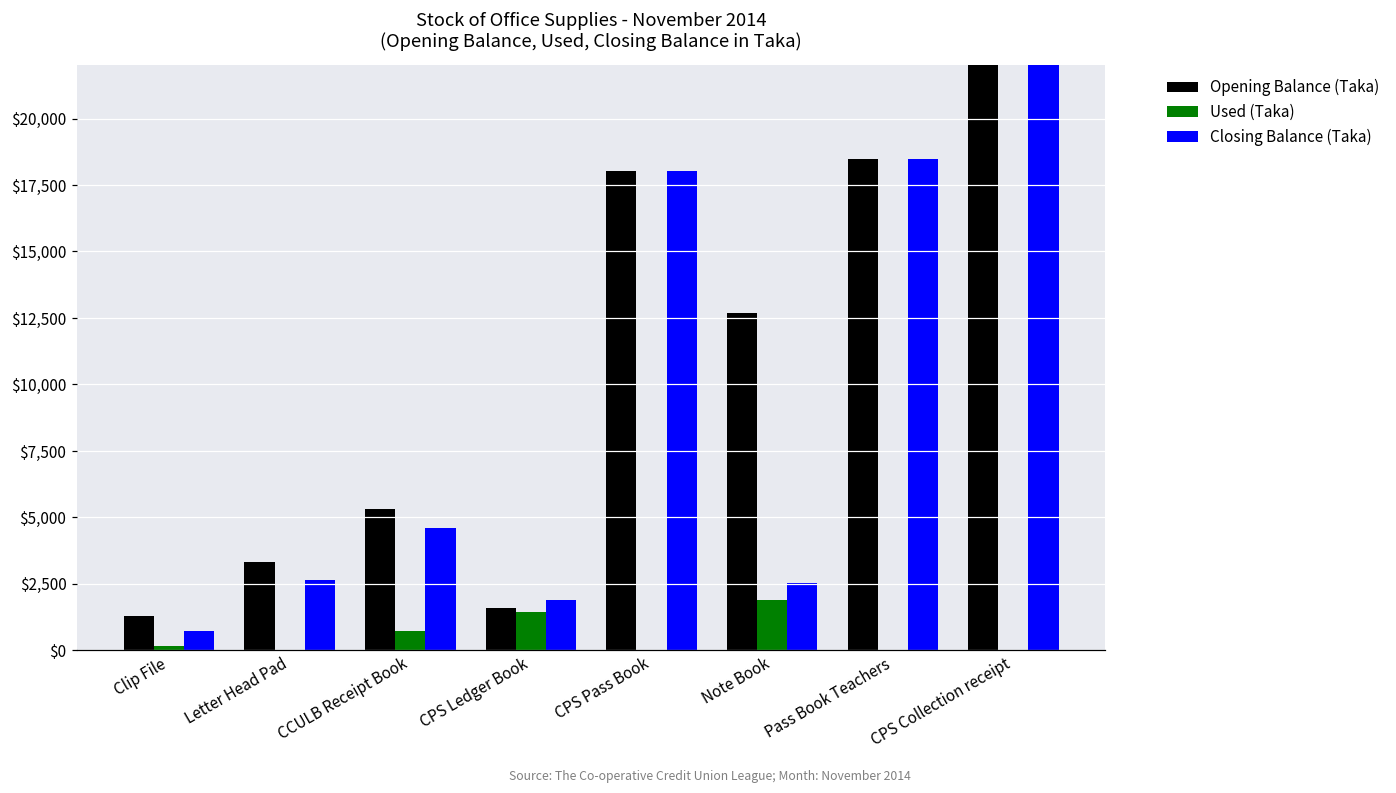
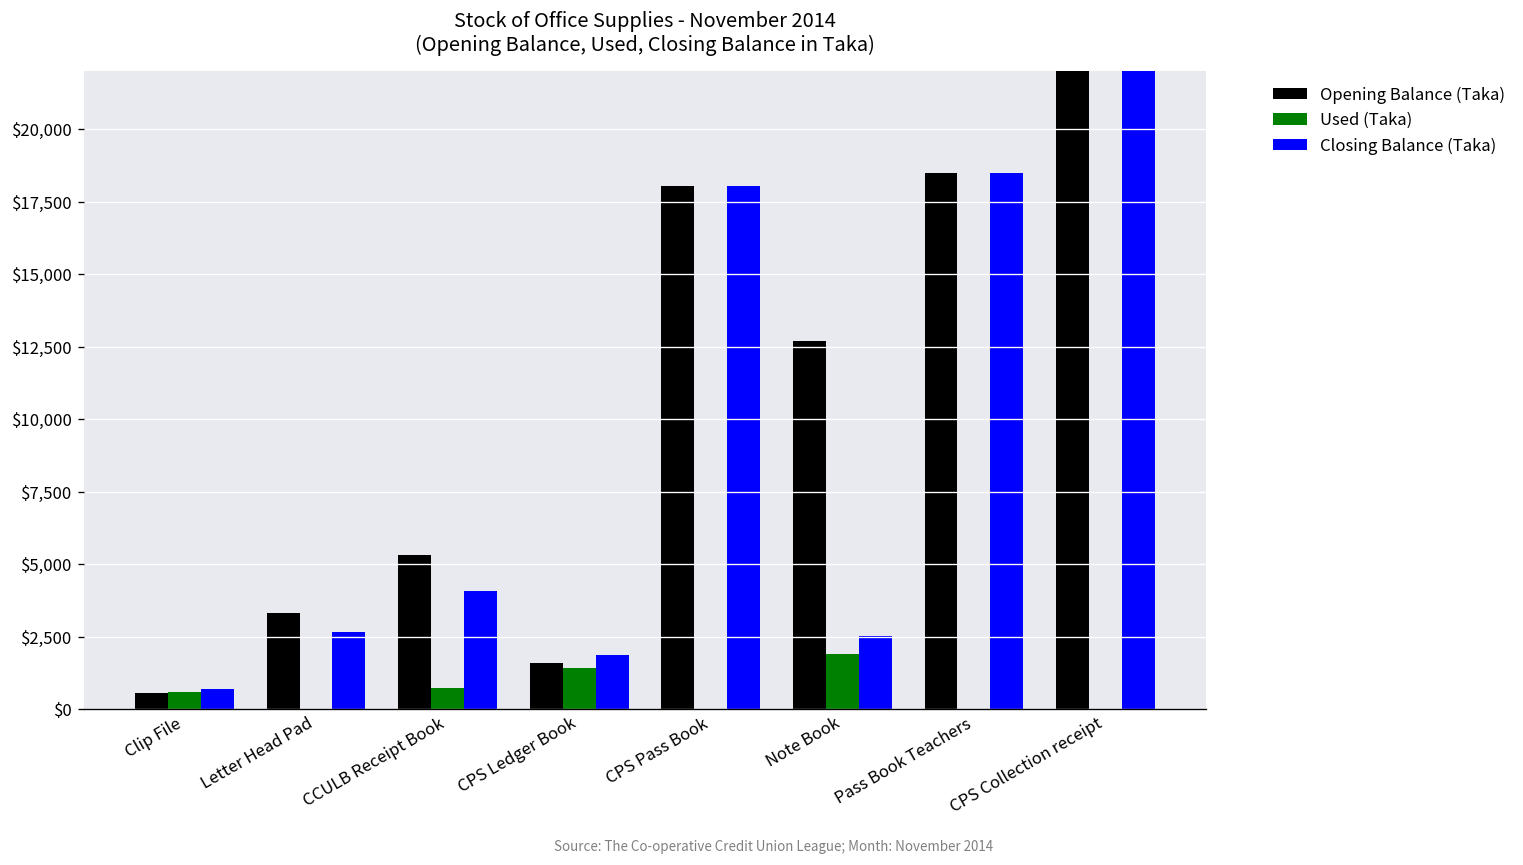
Opening Balance (Taka), Clip File: $1,300 -> $600
Used (Taka), Clip File: $200 -> $600
Closing Balance (Taka), CCULB Receipt Book: $4,600 -> $4,100
